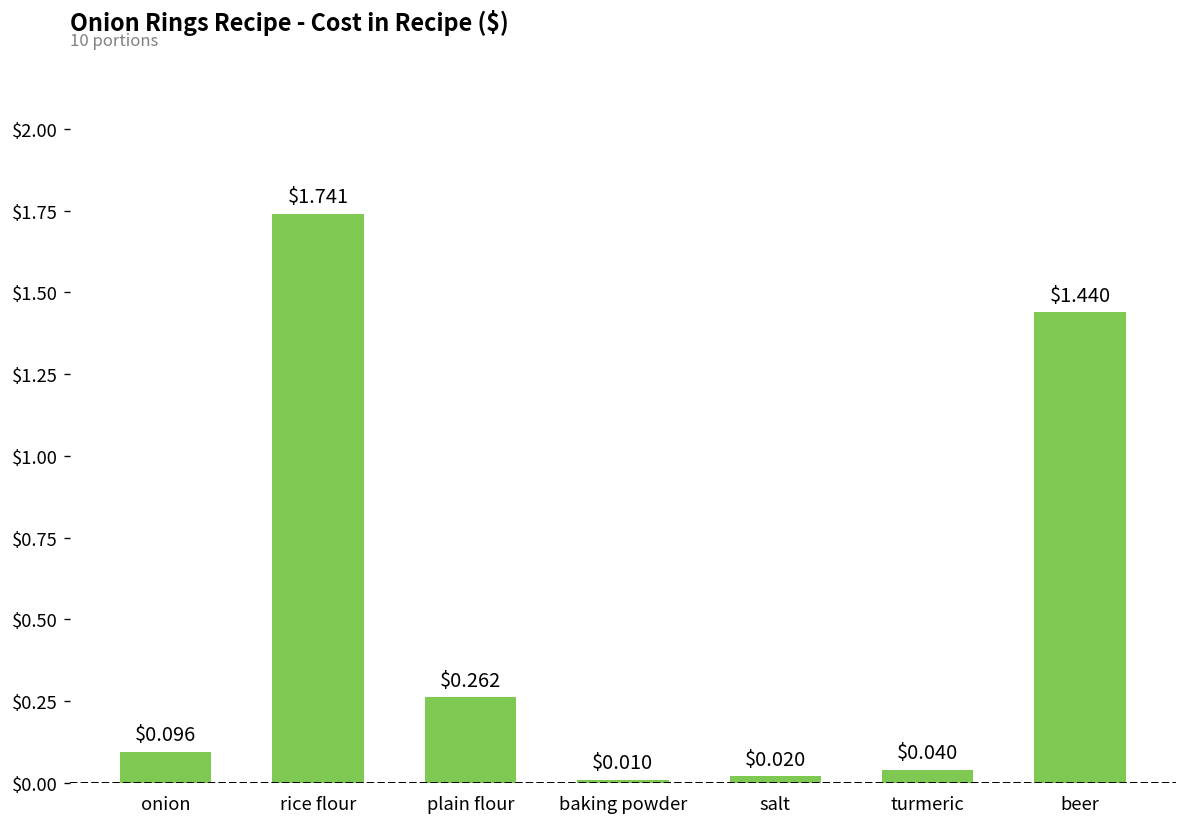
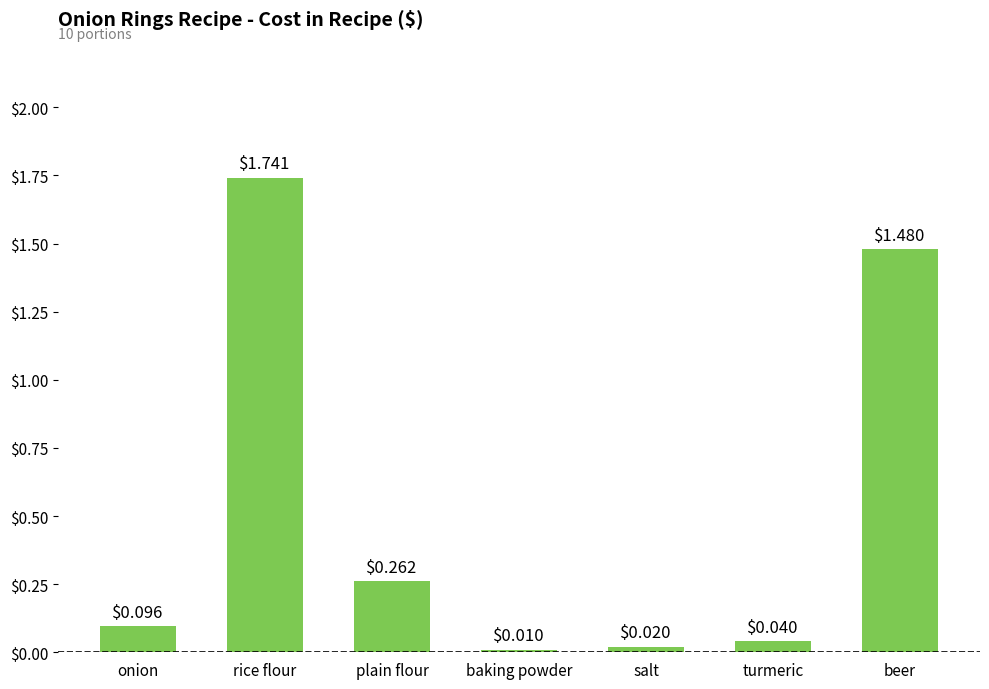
beer: $1.440 -> $1.480
